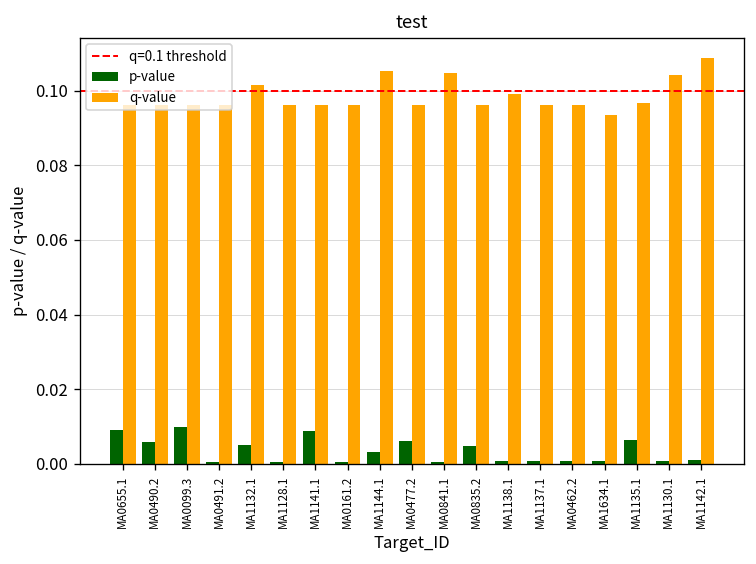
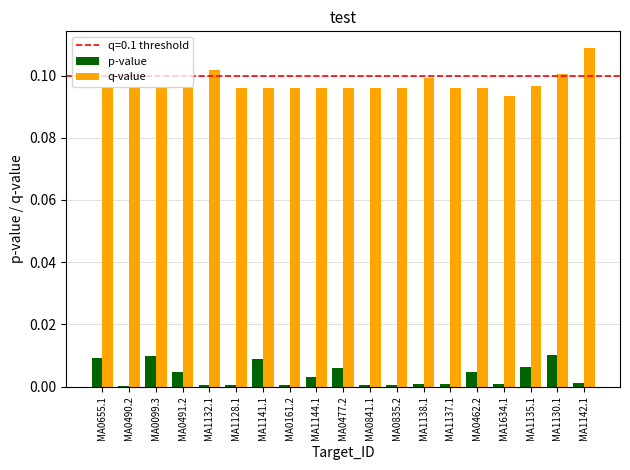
p-value, MA0490.2: 0.006 -> 0.000
p-value, MA0491.2: 0.000 -> 0.005
p-value, MA1132.1: 0.005 -> 0.000
q-value, MA1144.1: 0.105 -> 0.096
q-value, MA0841.1: 0.105 -> 0.096
p-value, MA0835.2: 0.005 -> 0.001
p-value, MA0462.2: 0.001 -> 0.005
p-value, MA1130.1: 0.001 -> 0.010
q-value, MA1130.1: 0.104 -> 0.101
